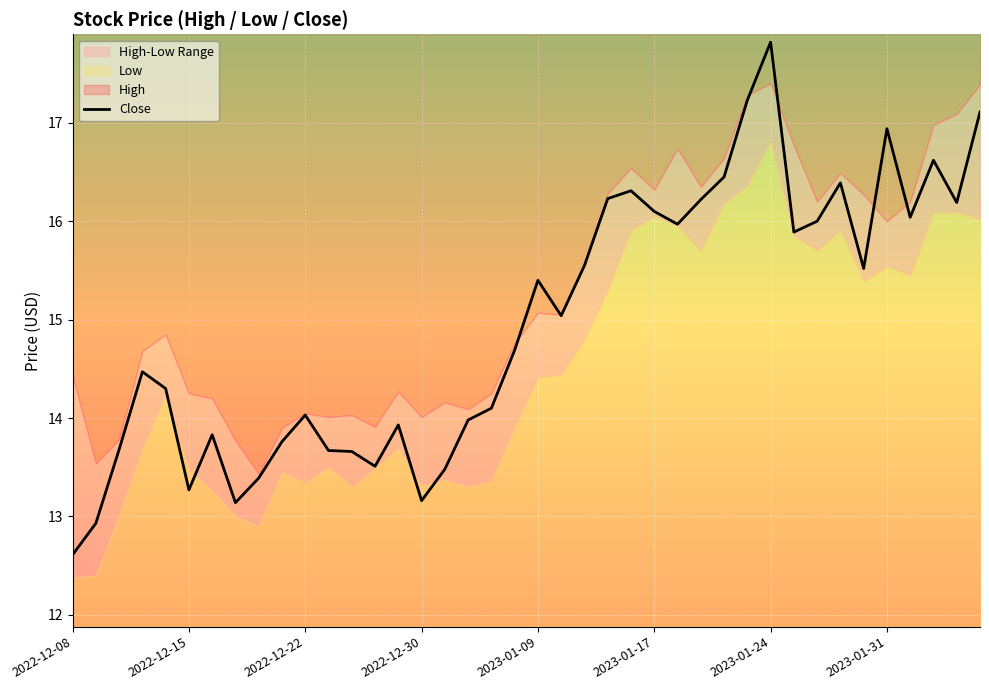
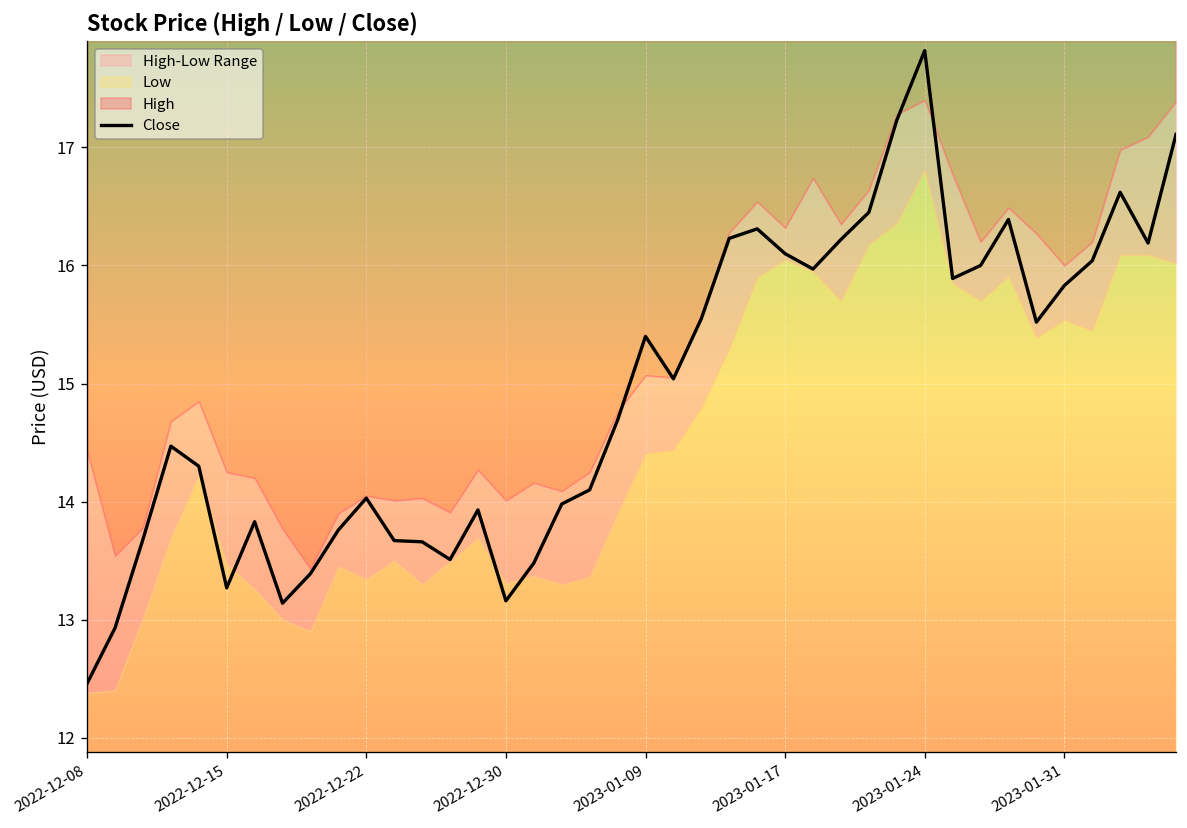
Close, 2022-12-08: 12.6 -> 12.5
Close, 2023-01-31: 16.9 -> 15.8
